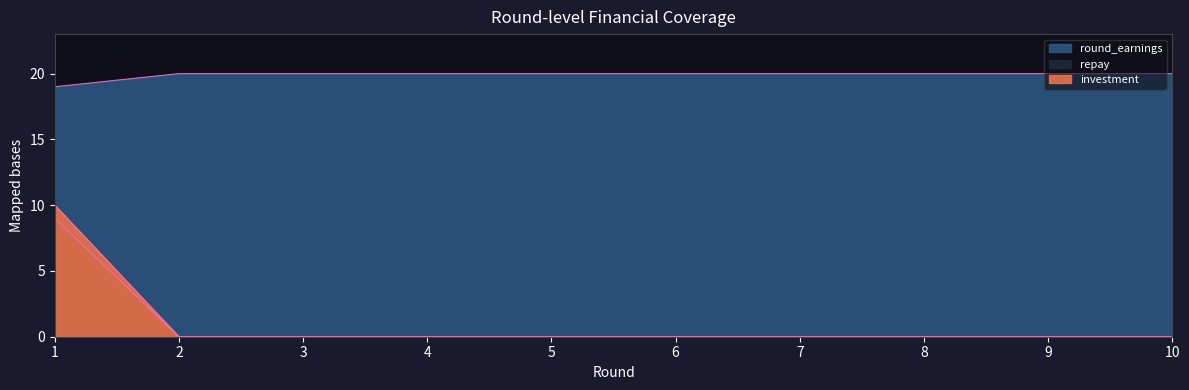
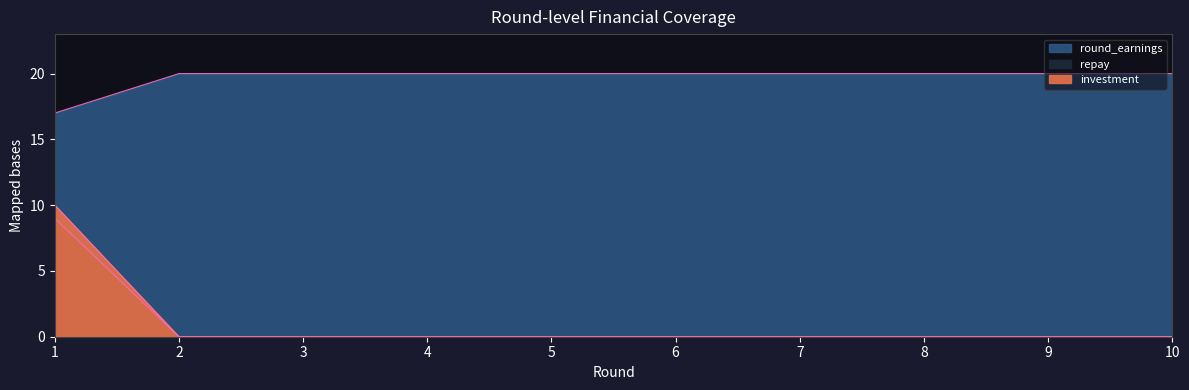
round_earnings, 1: 19 -> 17
